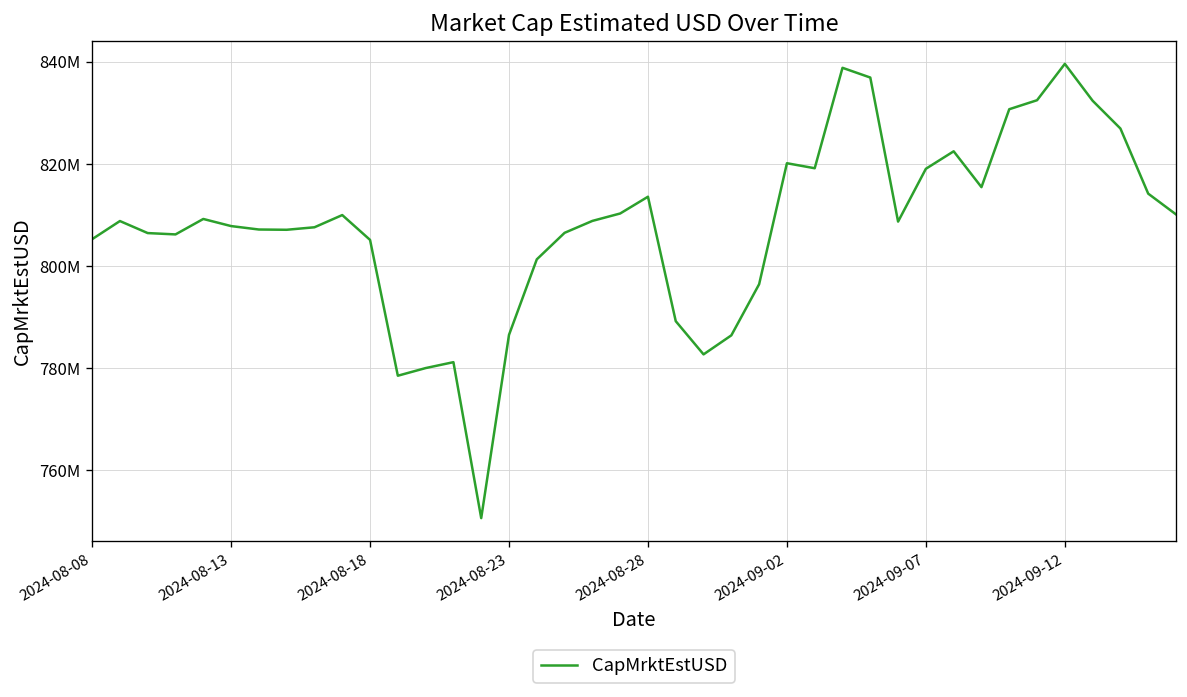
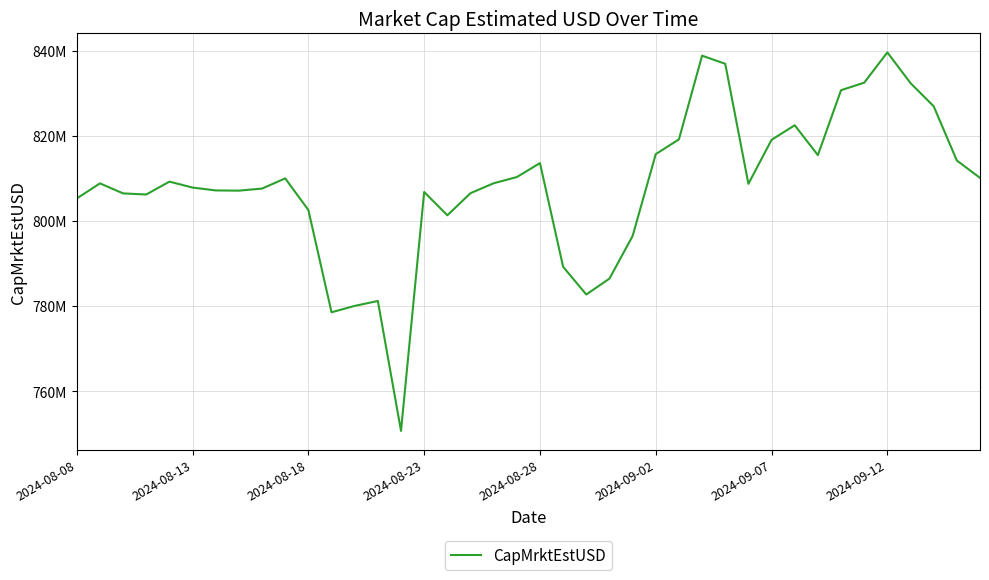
2024-08-18: 805000000 -> 803000000
2024-08-23: 787000000 -> 807000000
2024-09-02: 820000000 -> 816000000
